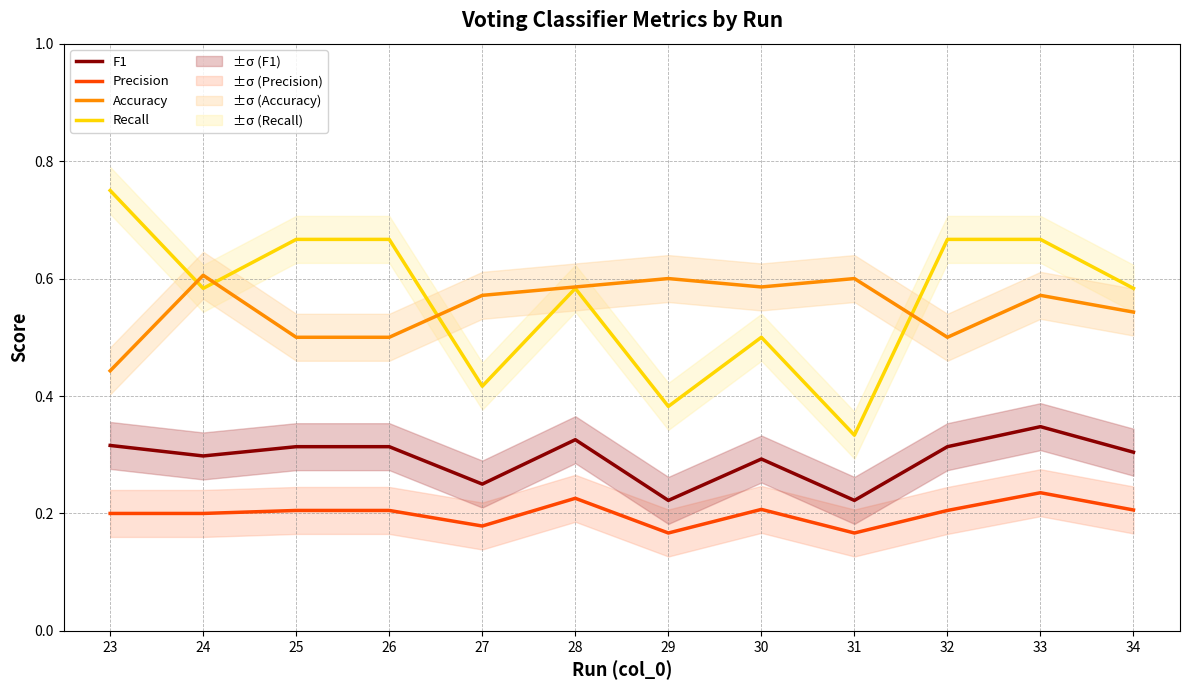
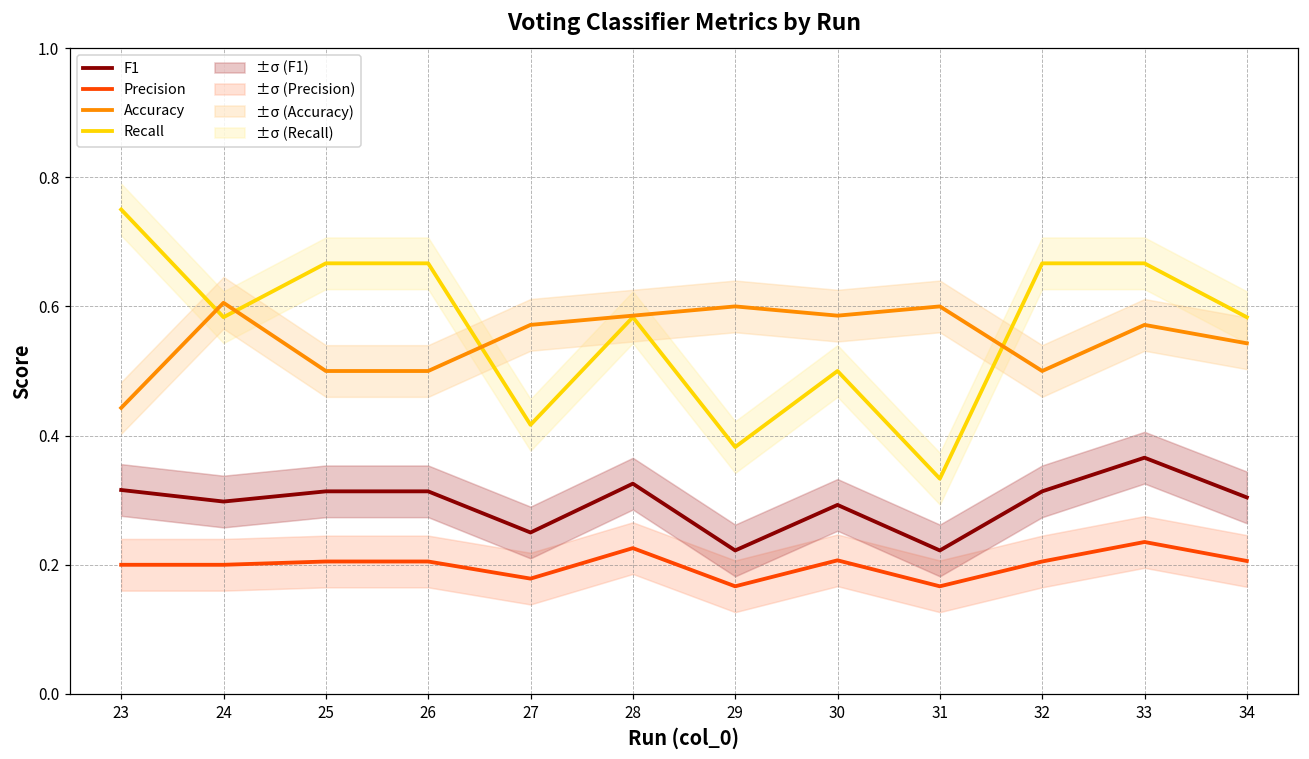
F1, 33: 0.35 -> 0.37
